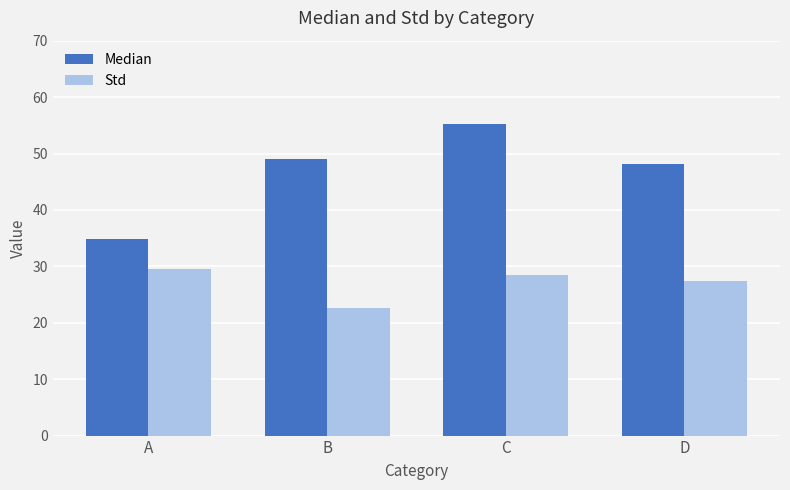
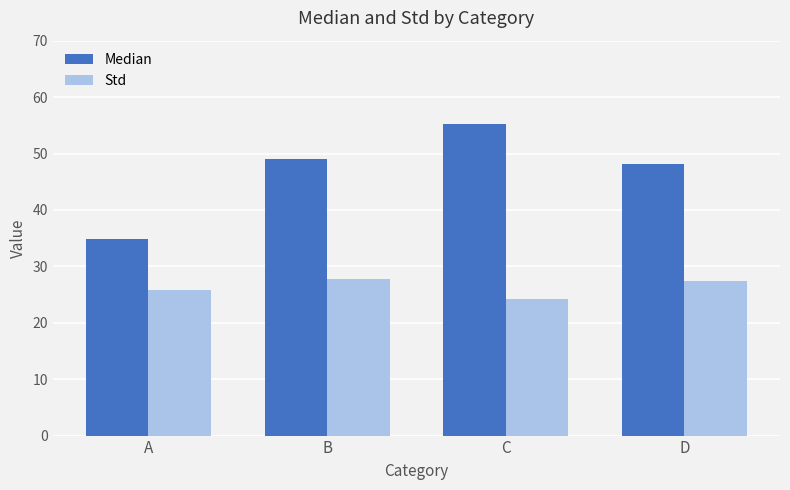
Std, A: 30 -> 26
Std, B: 23 -> 28
Std, C: 28 -> 24
